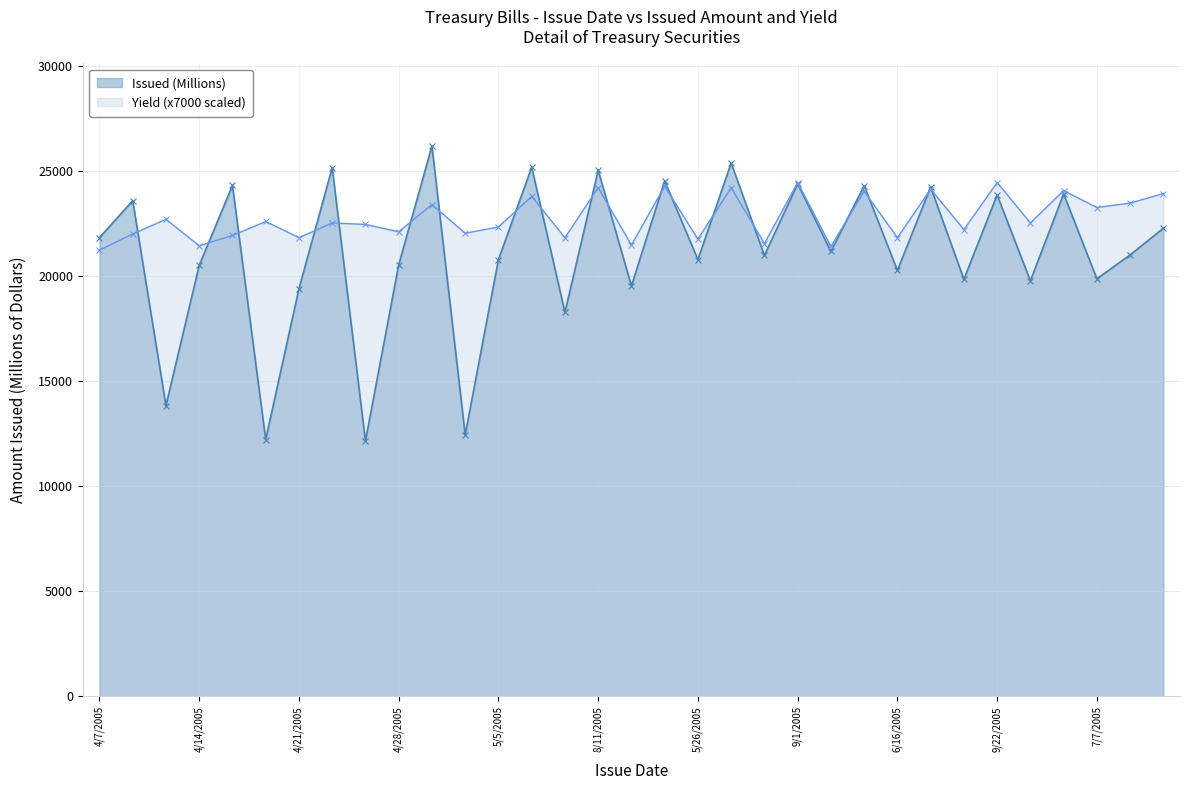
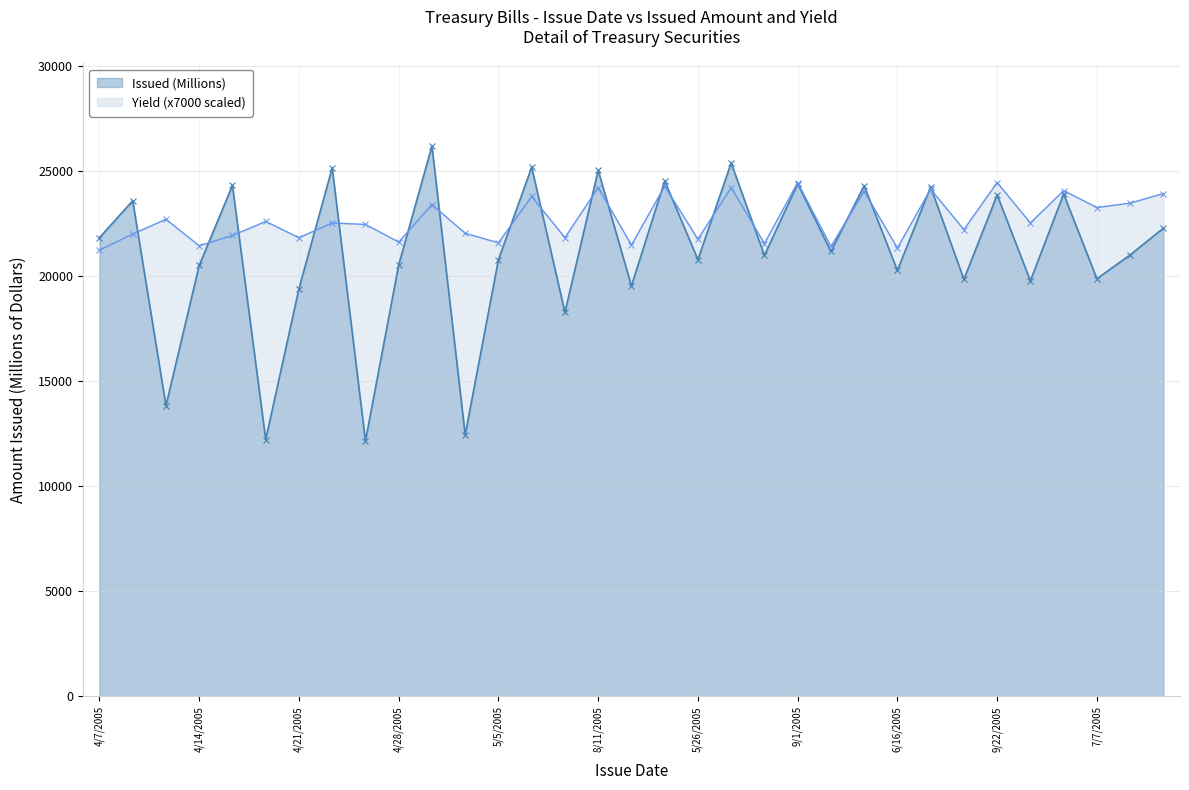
Yield (x7000 scaled), 4/28/2005: 22100 -> 21600
Yield (x7000 scaled), 5/5/2005: 22400 -> 21600
Yield (x7000 scaled), 6/16/2005: 21800 -> 21400
